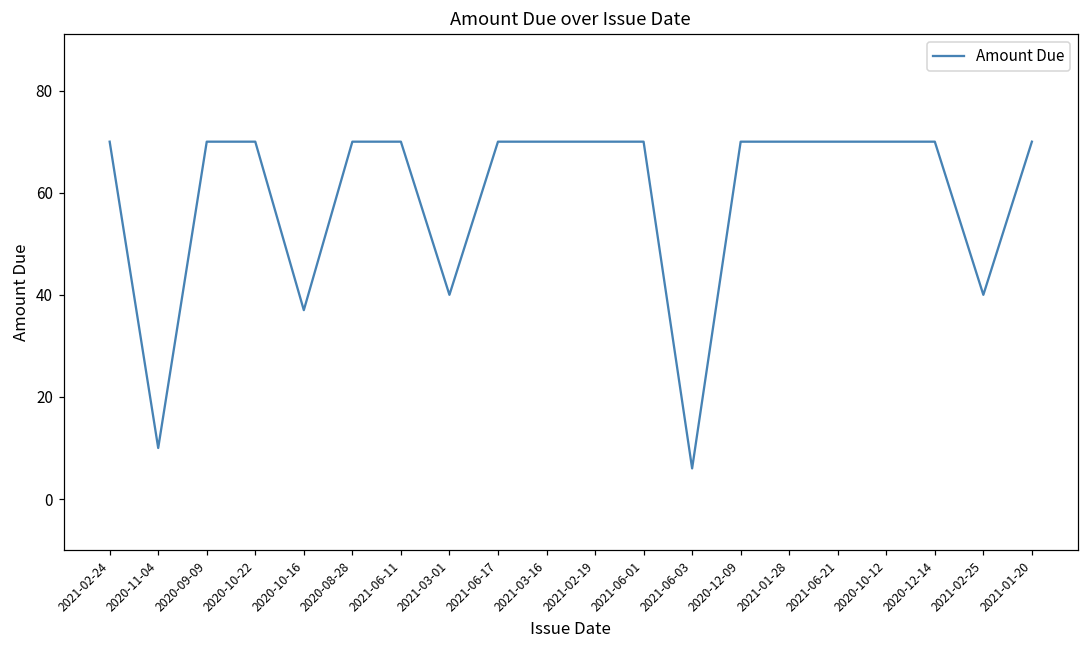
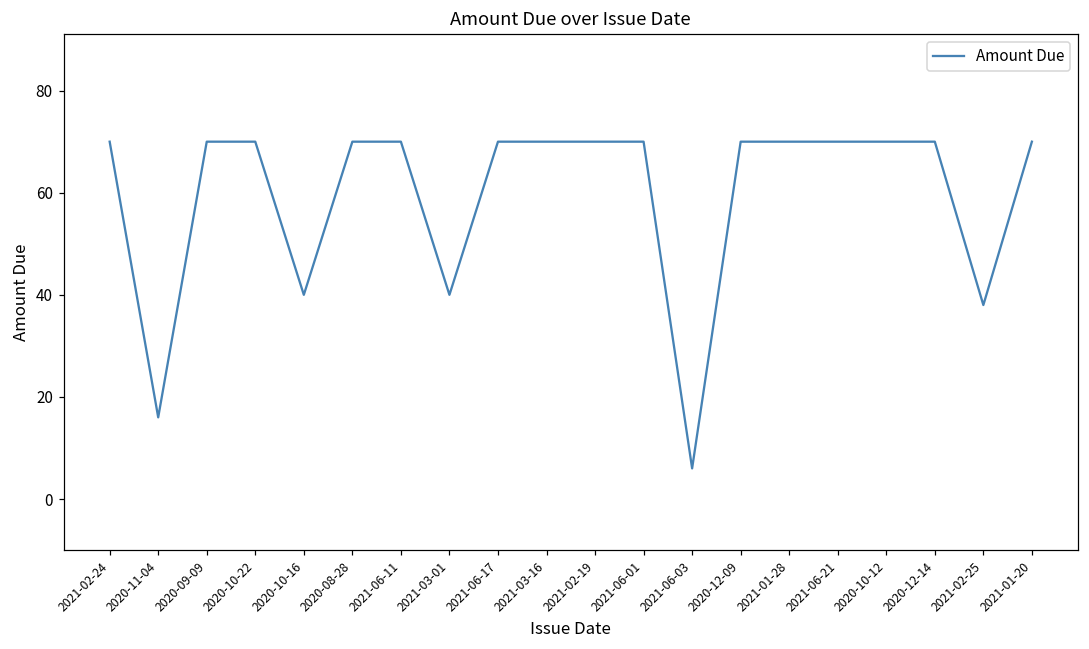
2020-11-04: 10 -> 16
2020-10-16: 37 -> 40
2021-02-25: 40 -> 38
